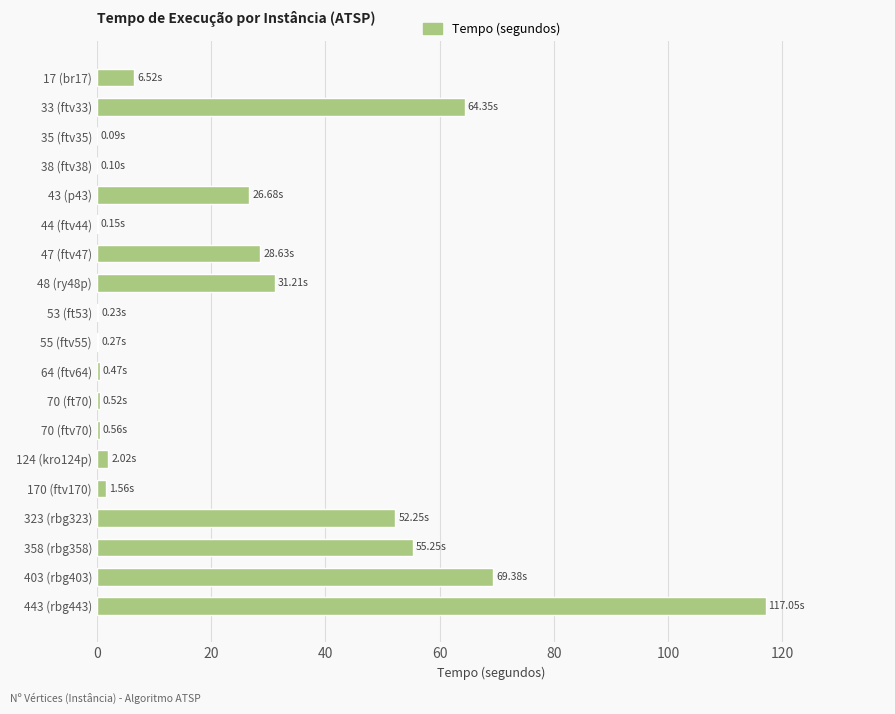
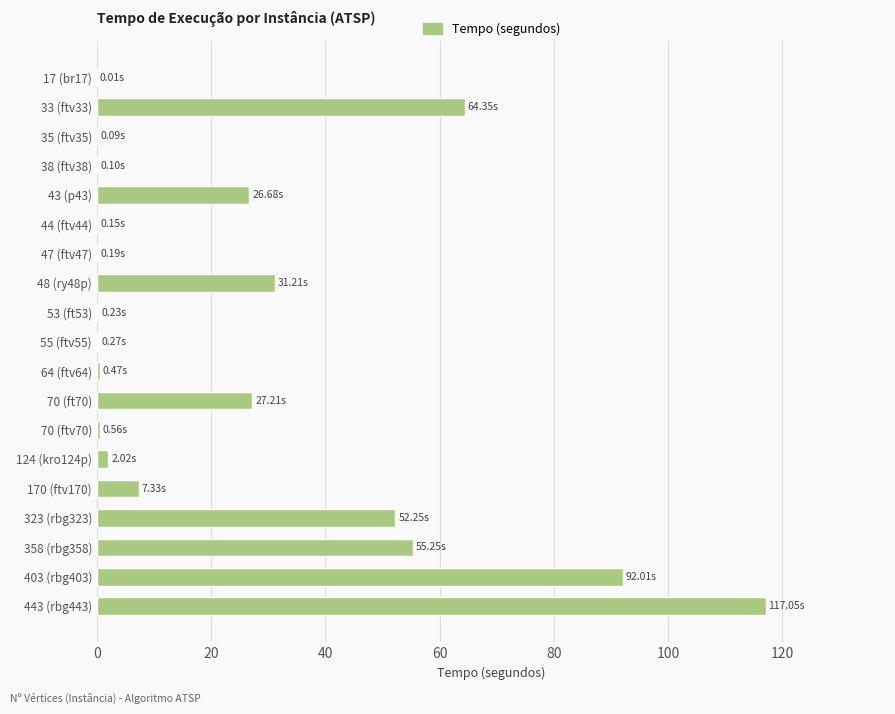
17 (br17): 6.52s -> 0.01s
47 (ftv47): 28.63s -> 0.19s
70 (ft70): 0.52s -> 27.21s
170 (ftv170): 1.56s -> 7.33s
403 (rbg403): 69.38s -> 92.01s
